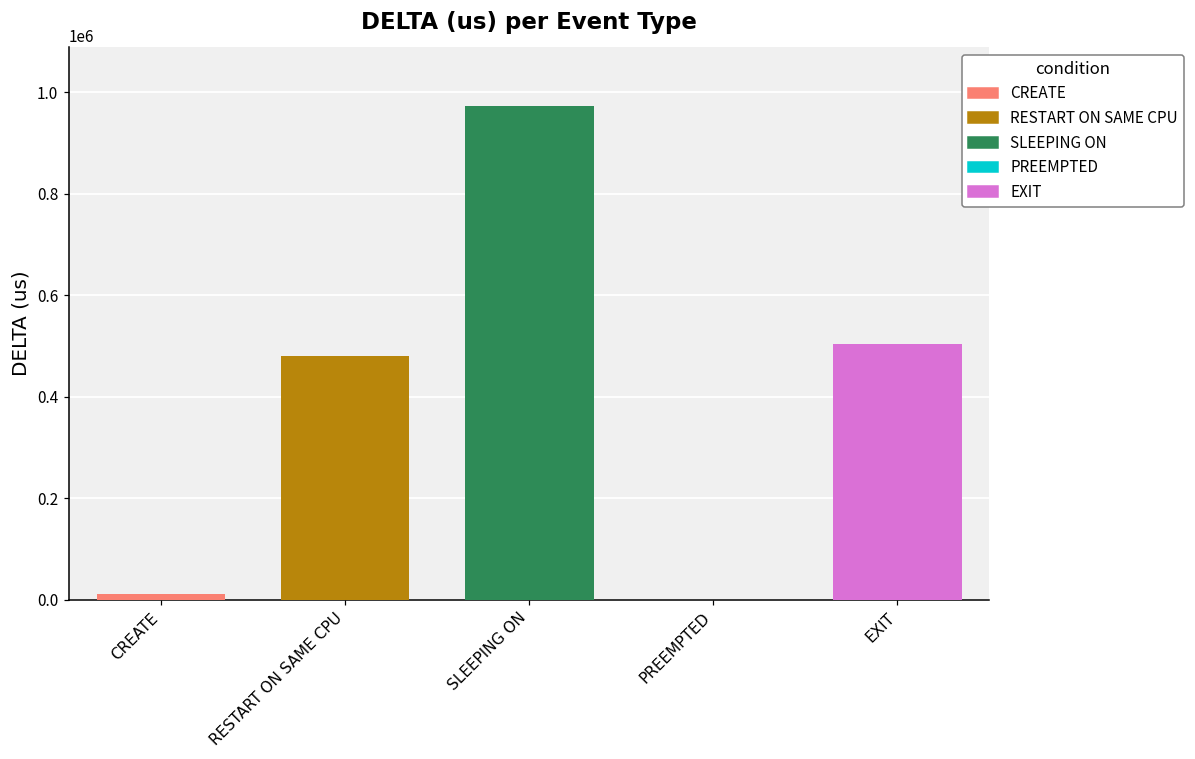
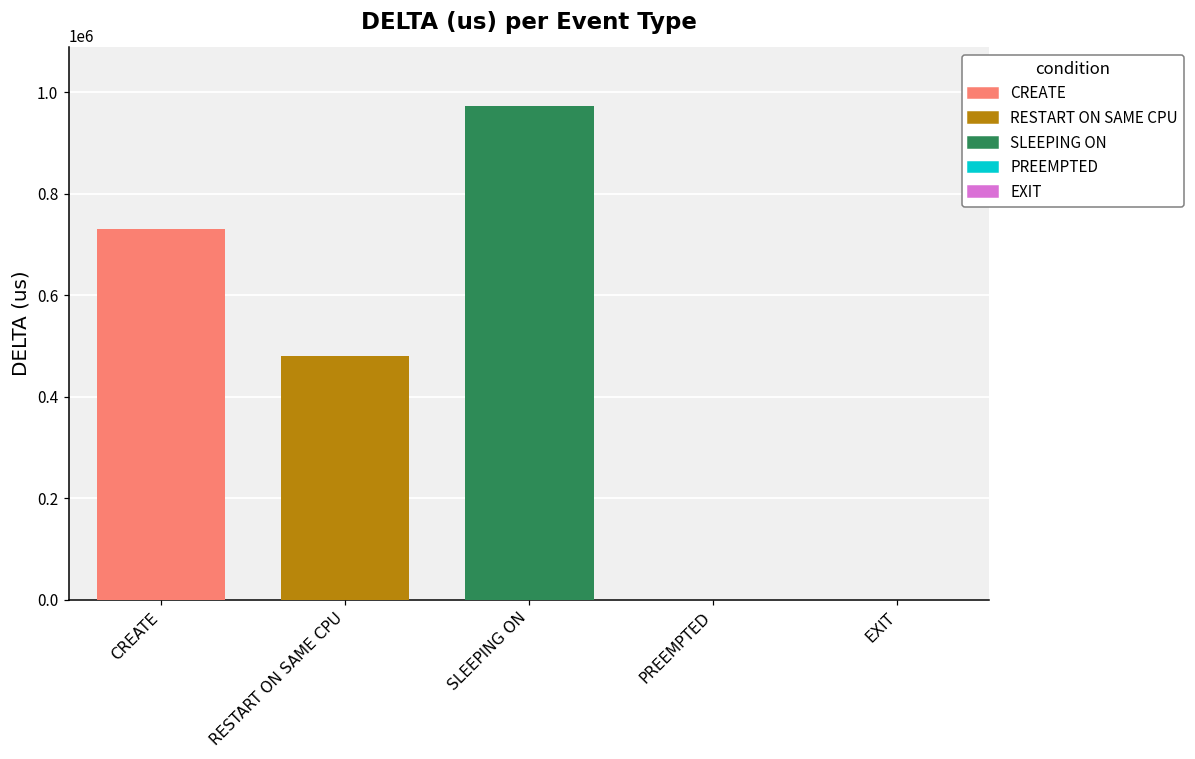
CREATE: 10000 -> 730000
EXIT: 500000 -> 0
